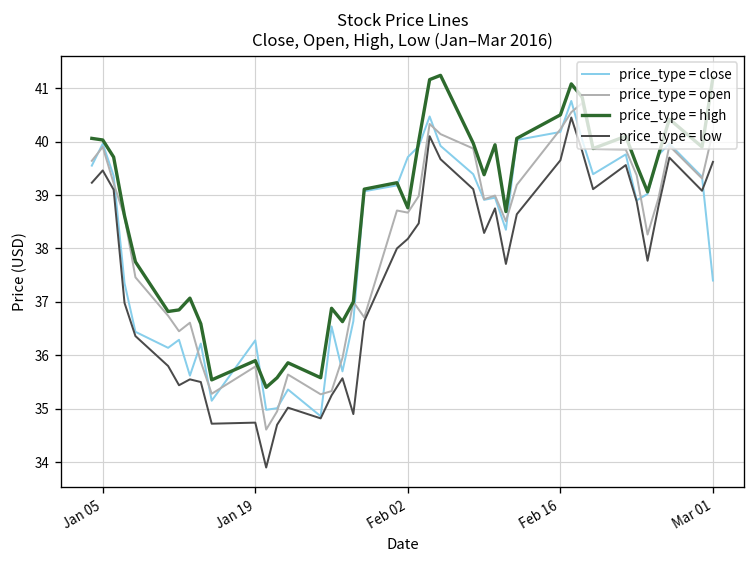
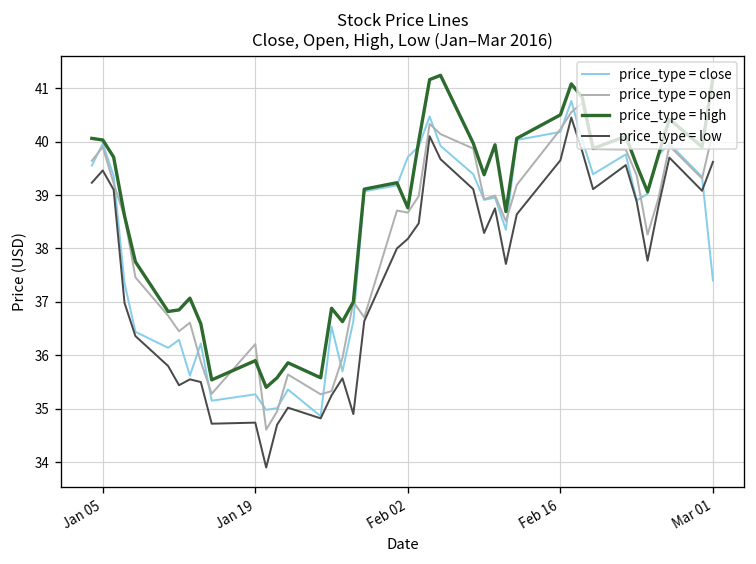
price_type = close, Jan 19: 36.3 -> 35.3
price_type = open, Jan 19: 35.8 -> 36.2
